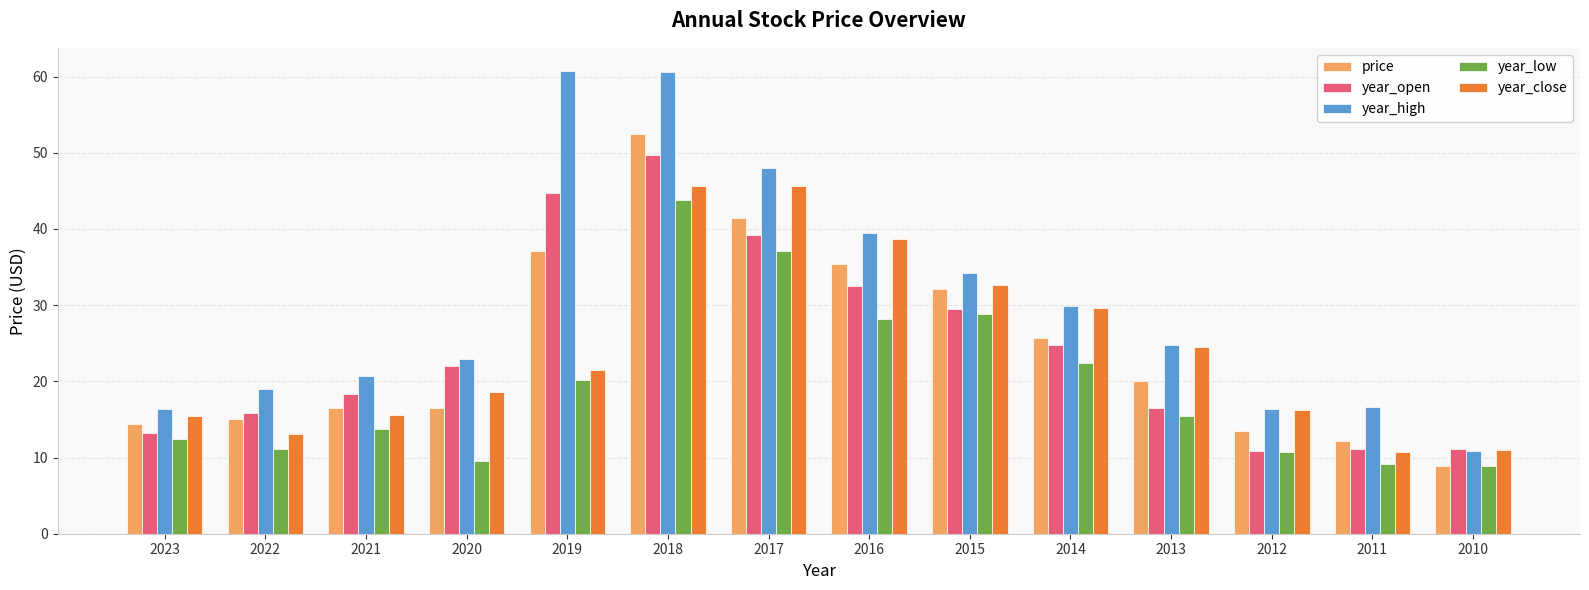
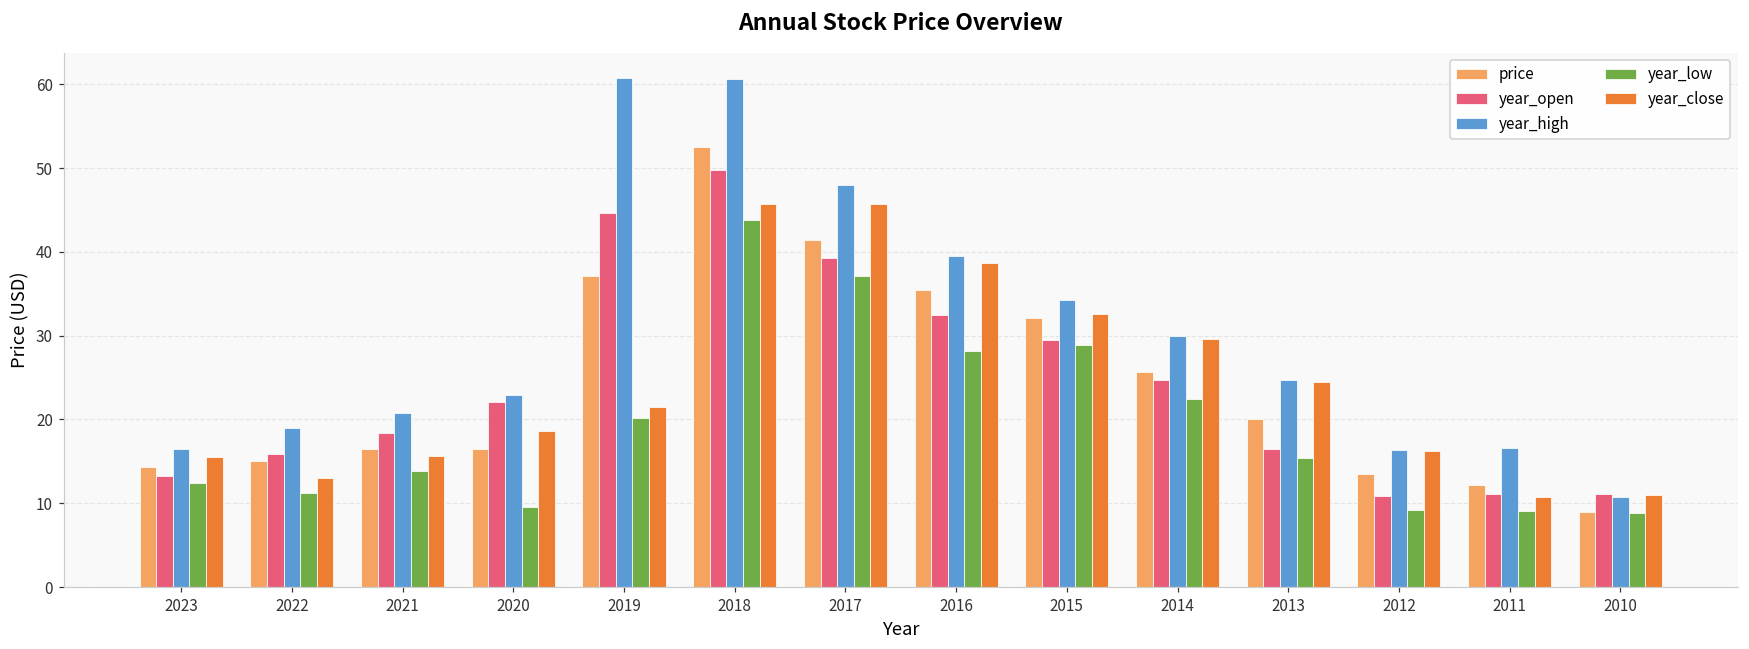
year_low, 2012: 11 -> 9
